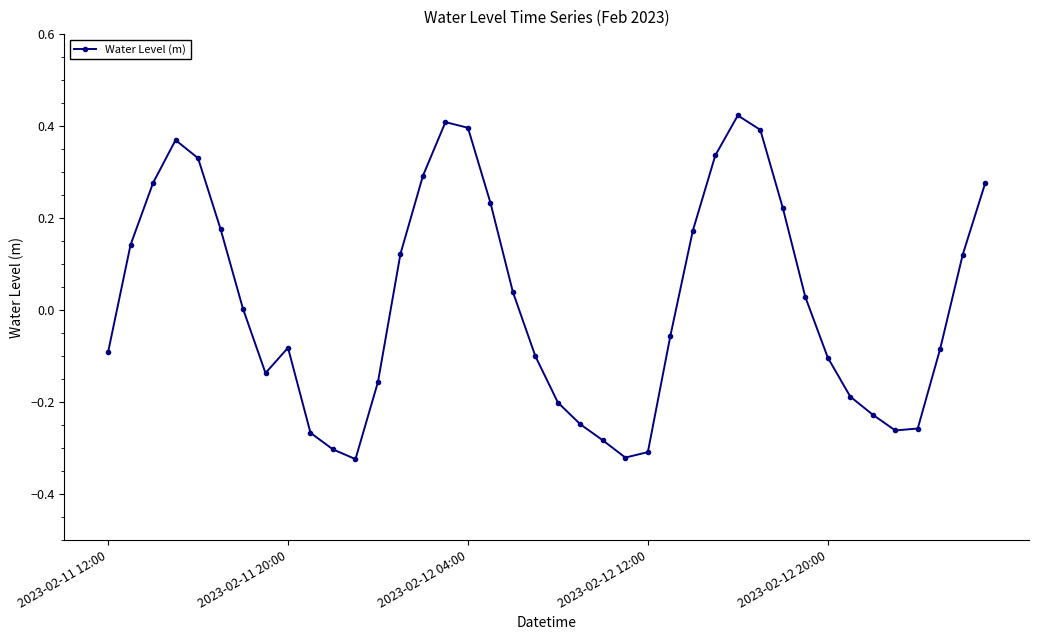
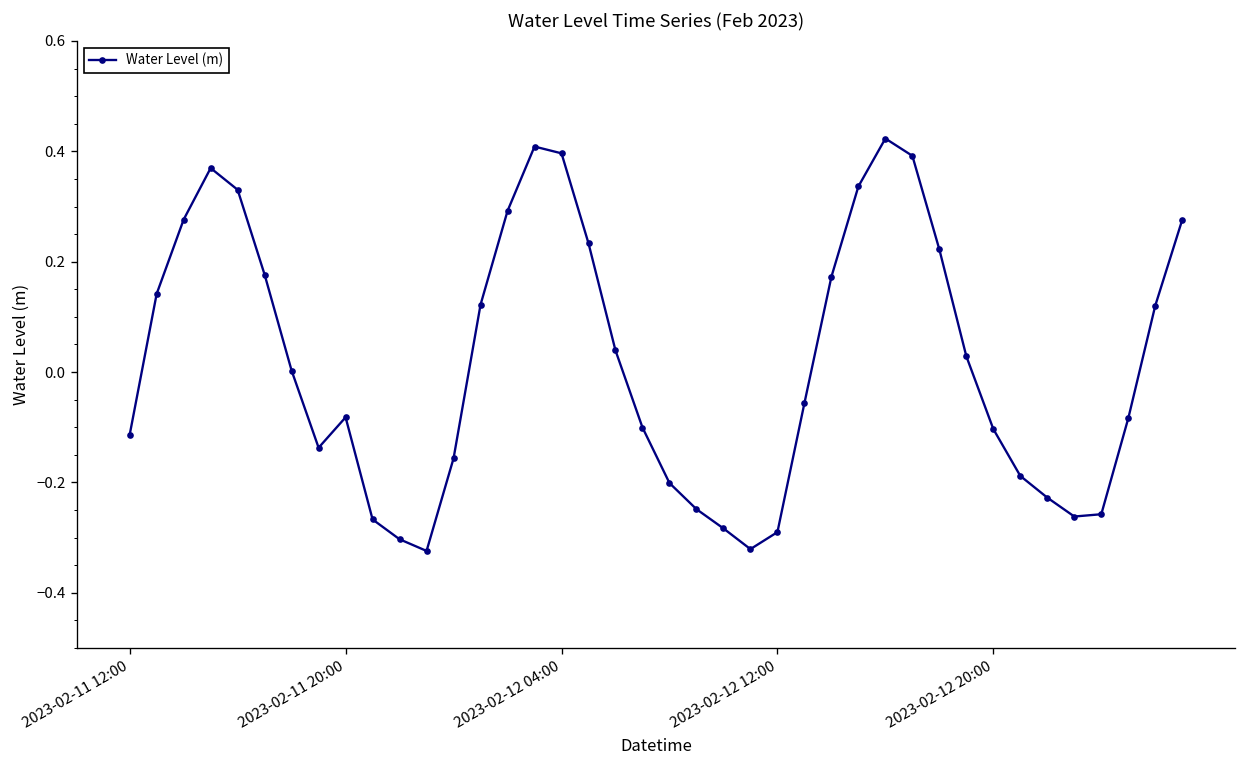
2023-02-11 12:00: -0.09 -> -0.11
2023-02-12 12:00: -0.31 -> -0.29
